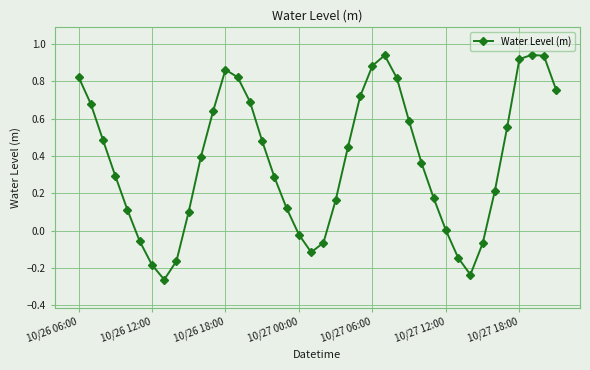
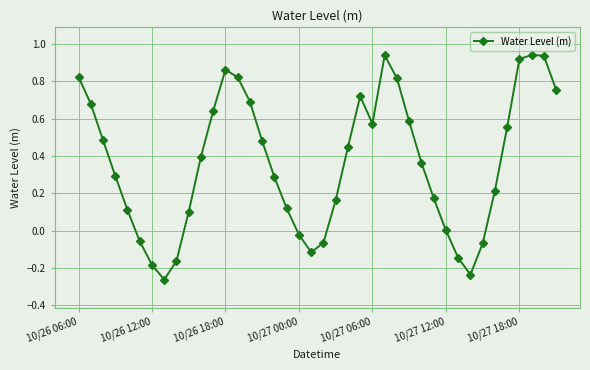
10/27 06:00: 0.88 -> 0.57
